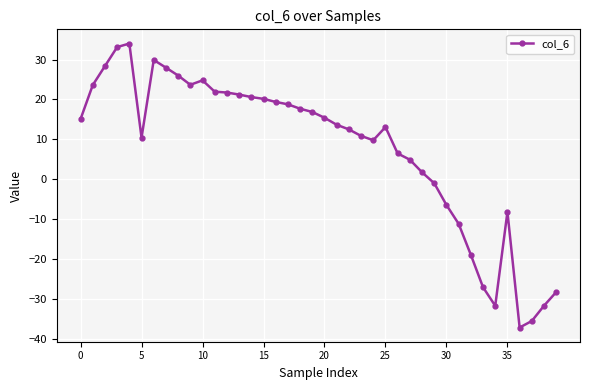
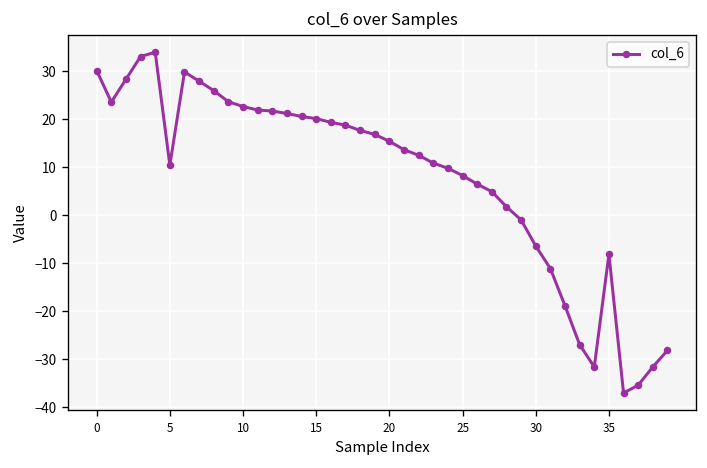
0: 15 -> 30
10: 25 -> 23
25: 13 -> 8
